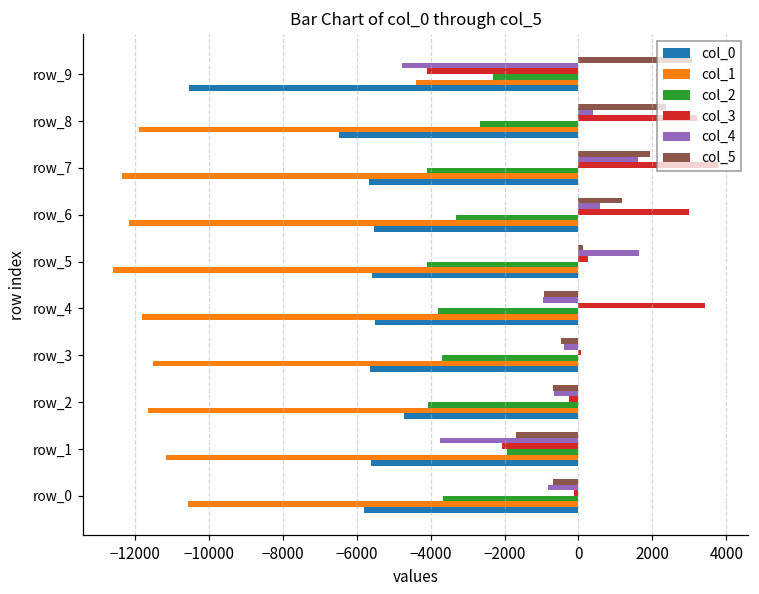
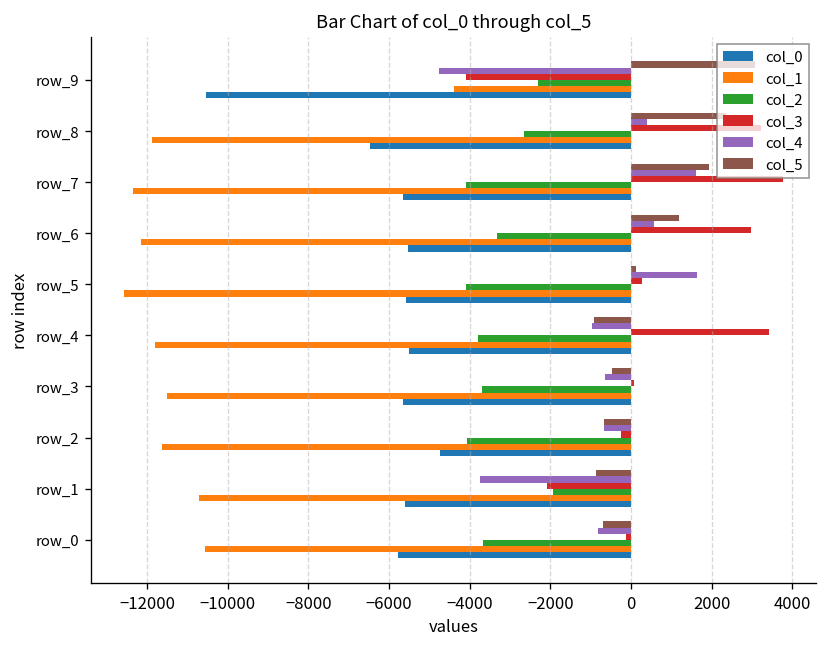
col_4, row_3: -400 -> -700
col_5, row_1: -1700 -> -900
col_1, row_1: -11200 -> -10700
